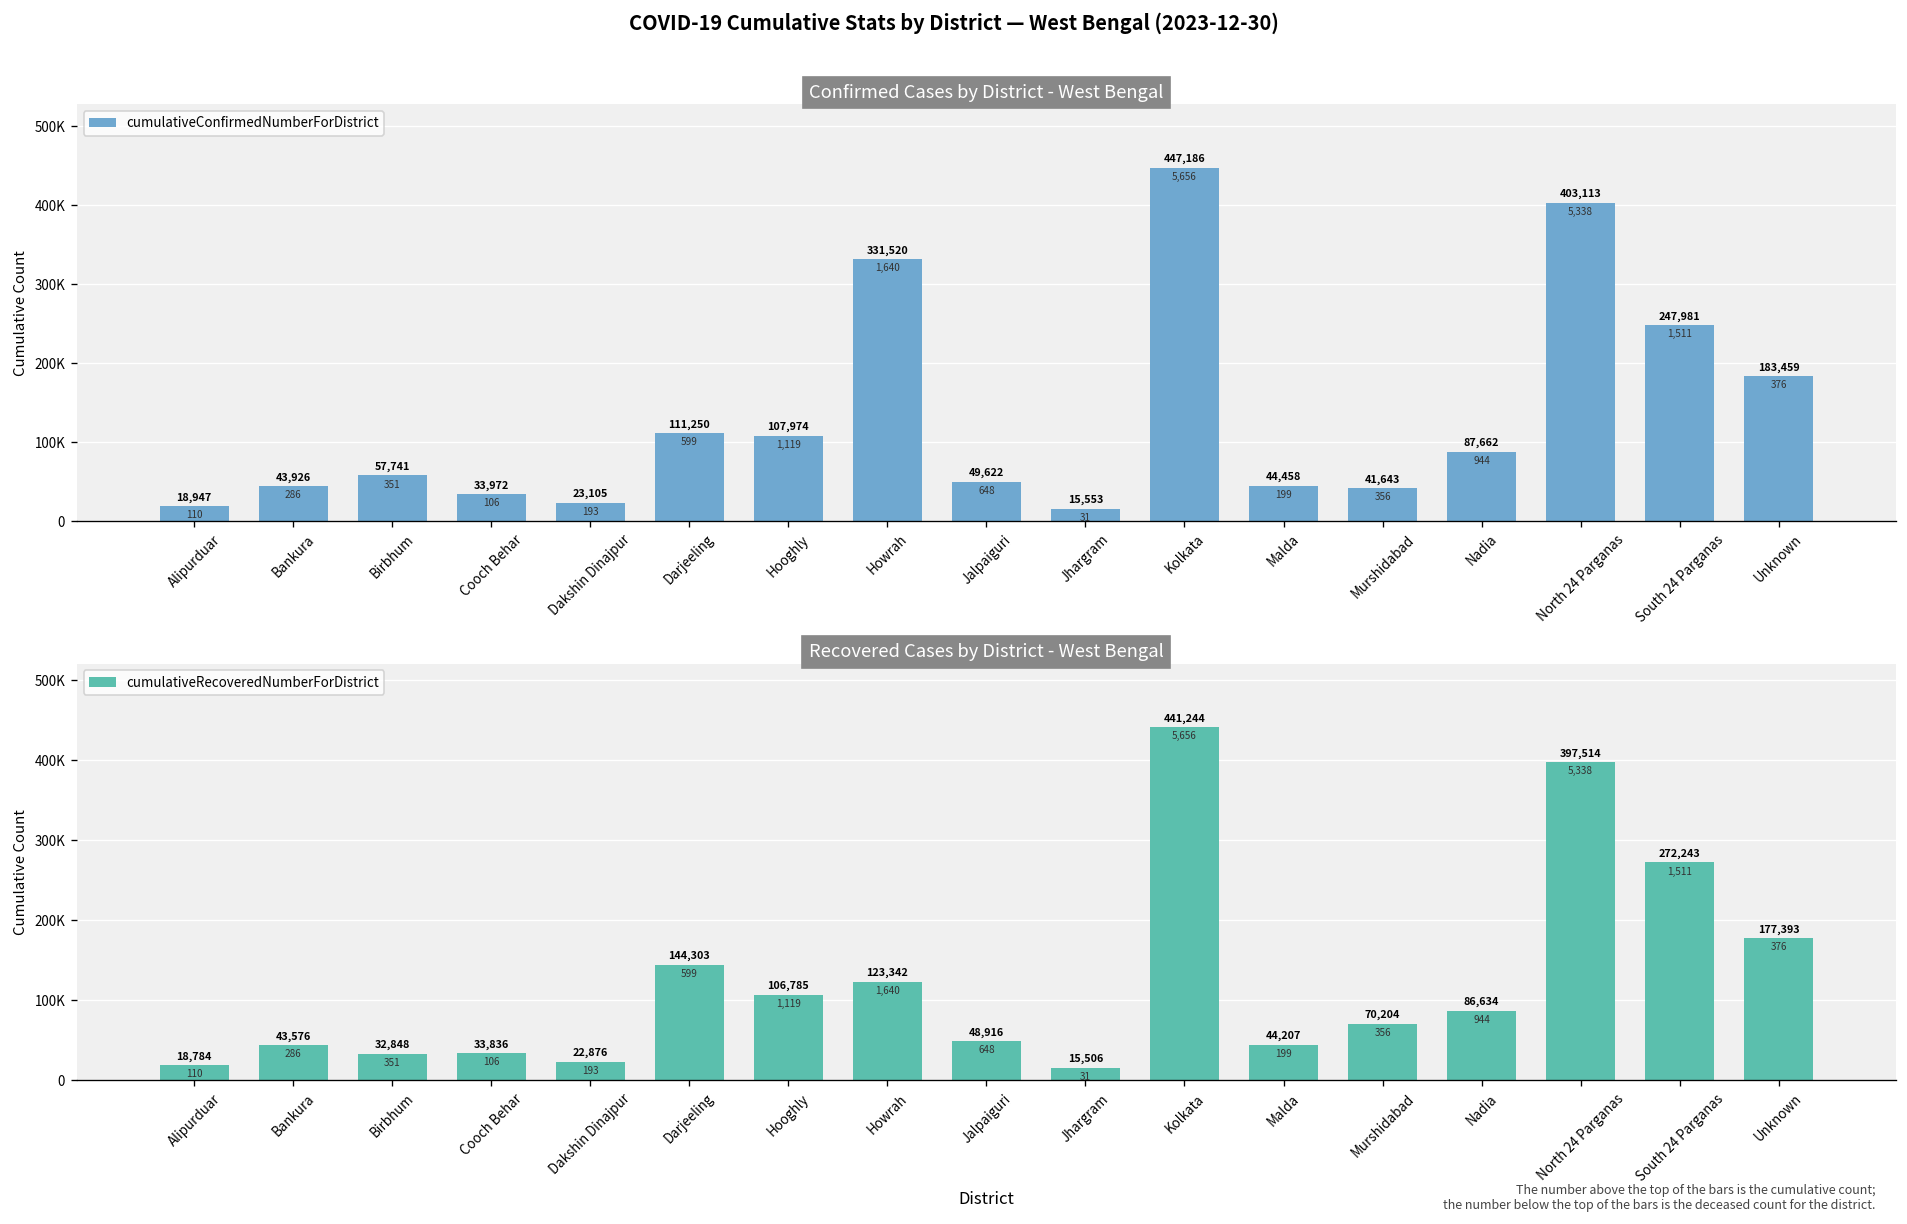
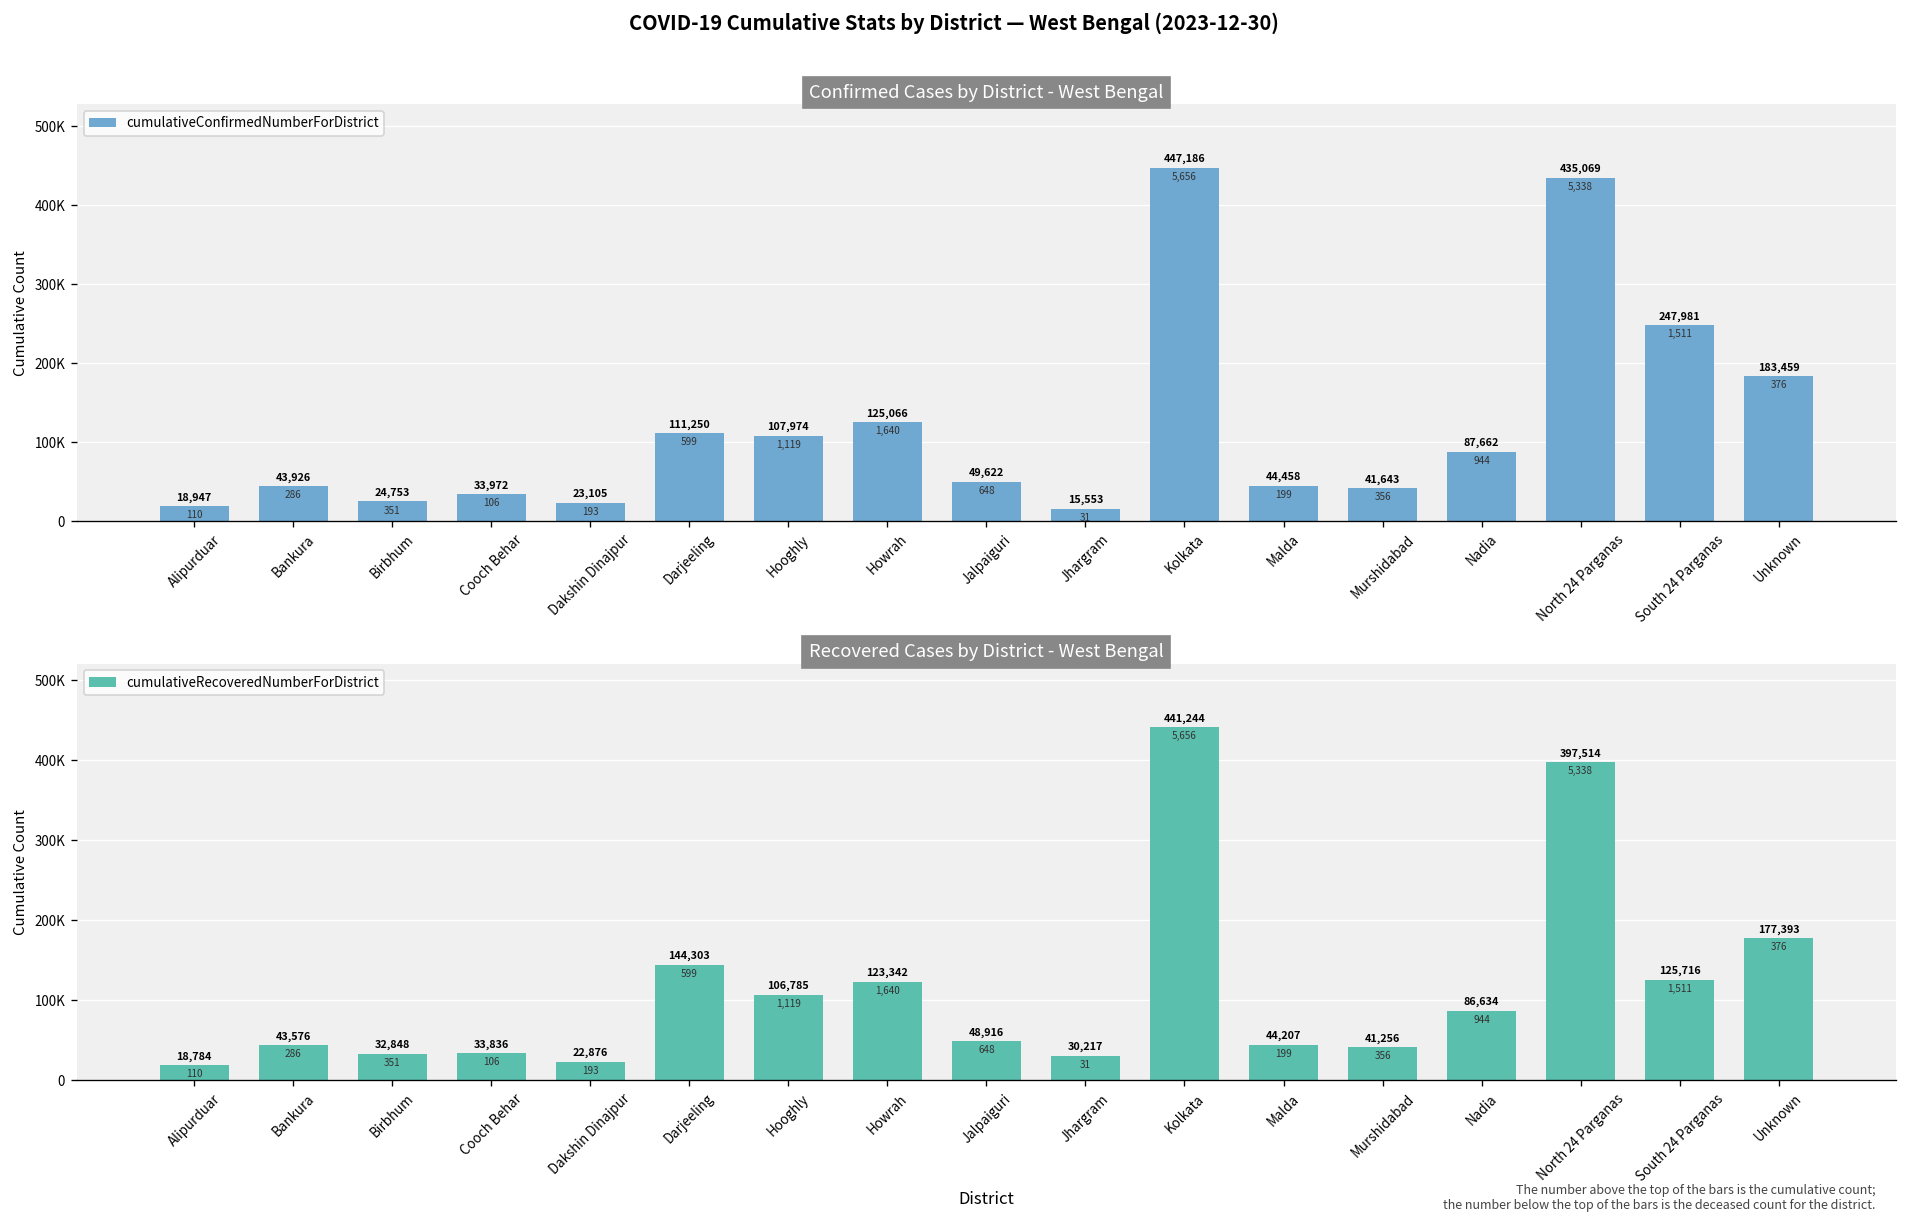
Confirmed Cases by District - West Bengal, Birbhum: 57,741 -> 24,753
Confirmed Cases by District - West Bengal, Howrah: 331,520 -> 125,066
Confirmed Cases by District - West Bengal, North 24 Parganas: 403,113 -> 435,069
Recovered Cases by District - West Bengal, Jhargram: 15,506 -> 30,217
Recovered Cases by District - West Bengal, Murshidabad: 70,204 -> 41,256
Recovered Cases by District - West Bengal, South 24 Parganas: 272,243 -> 125,716
